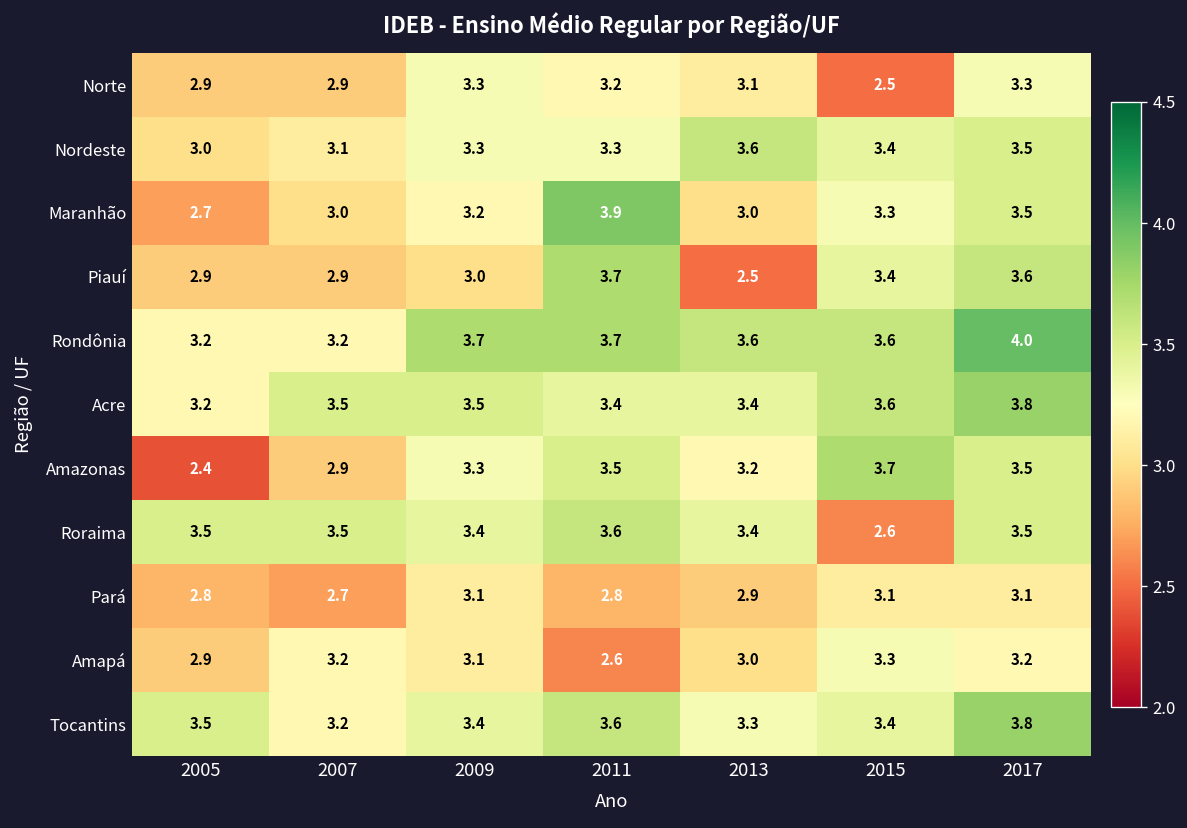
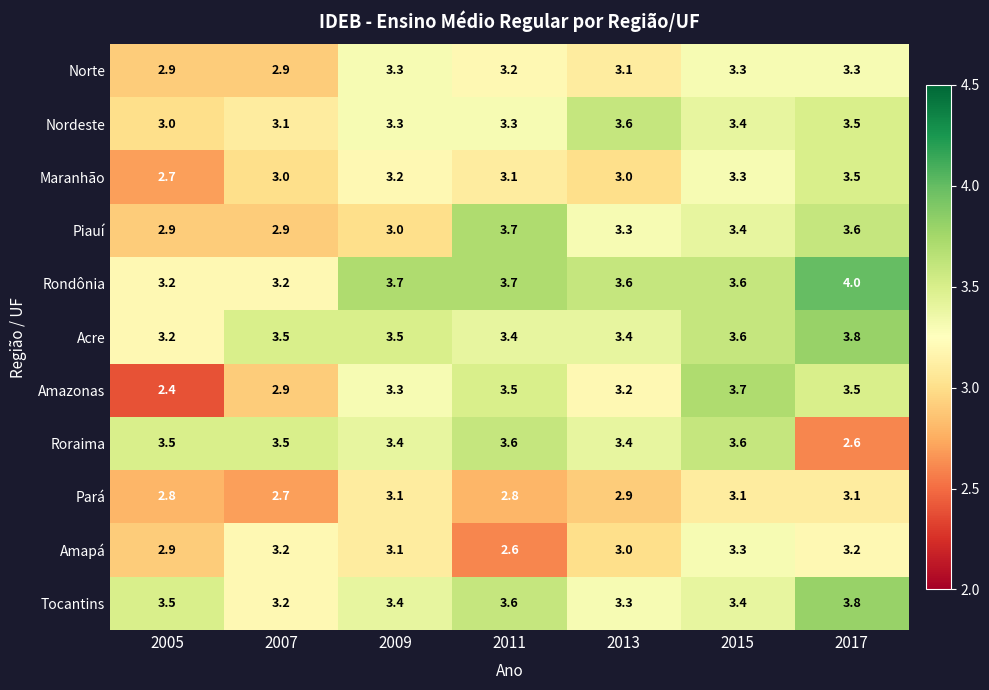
Norte, 2015: 2.5 -> 3.3
Maranhão, 2011: 3.9 -> 3.1
Piauí, 2013: 2.5 -> 3.3
Roraima, 2015: 2.6 -> 3.6
Roraima, 2017: 3.5 -> 2.6
